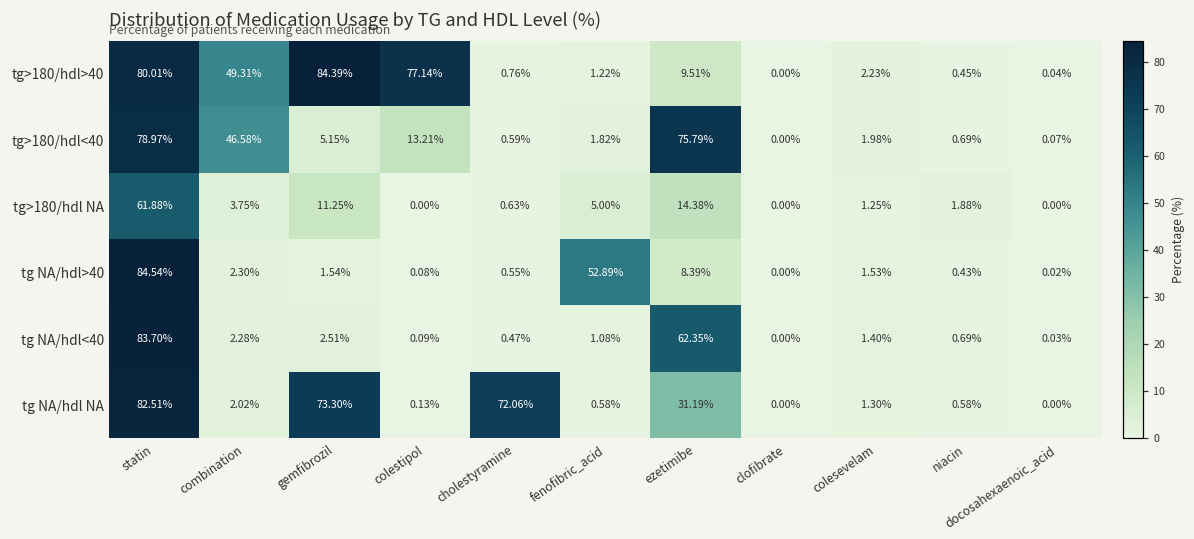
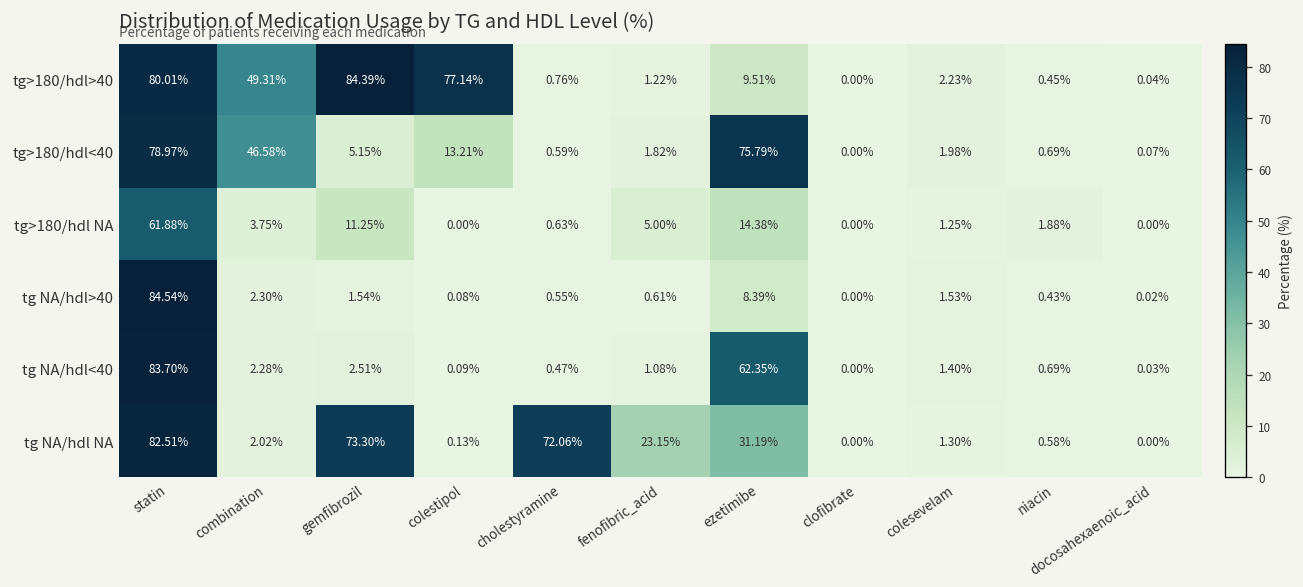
tg NA/hdl>40, fenofibric_acid: 52.89% -> 0.61%
tg NA/hdl NA, fenofibric_acid: 0.58% -> 23.15%
